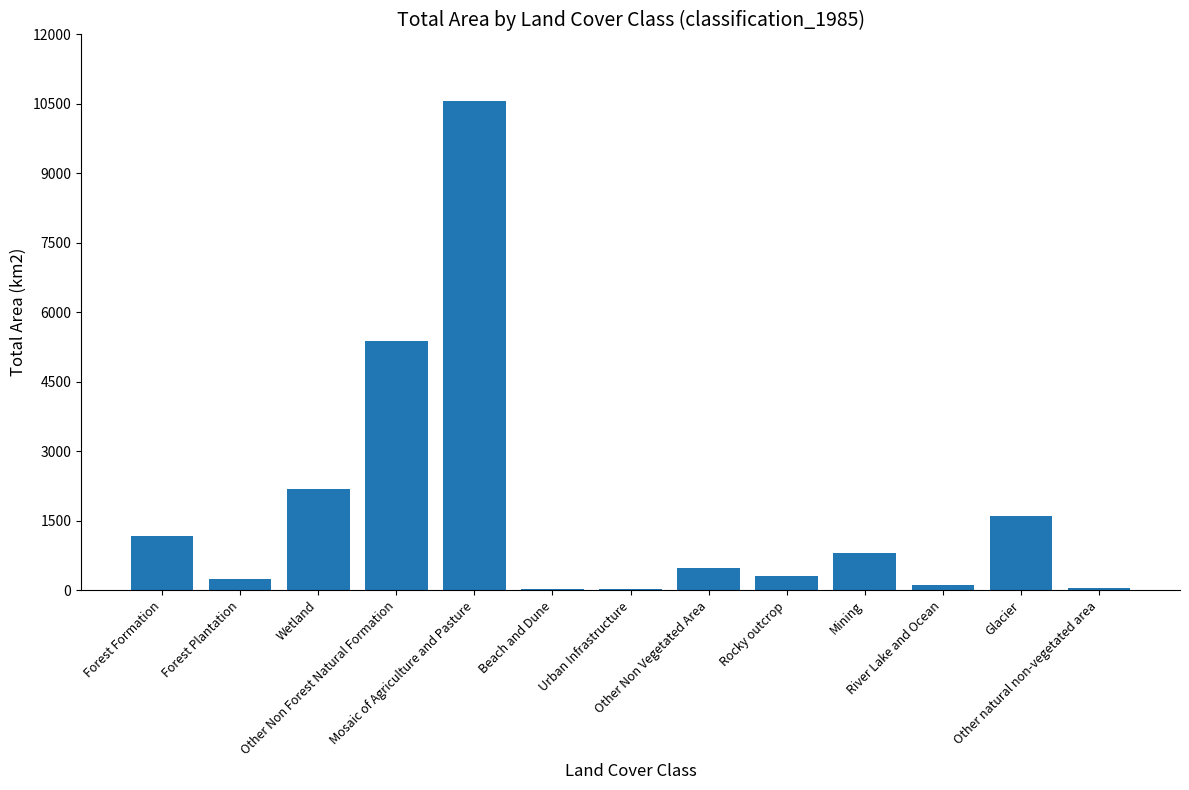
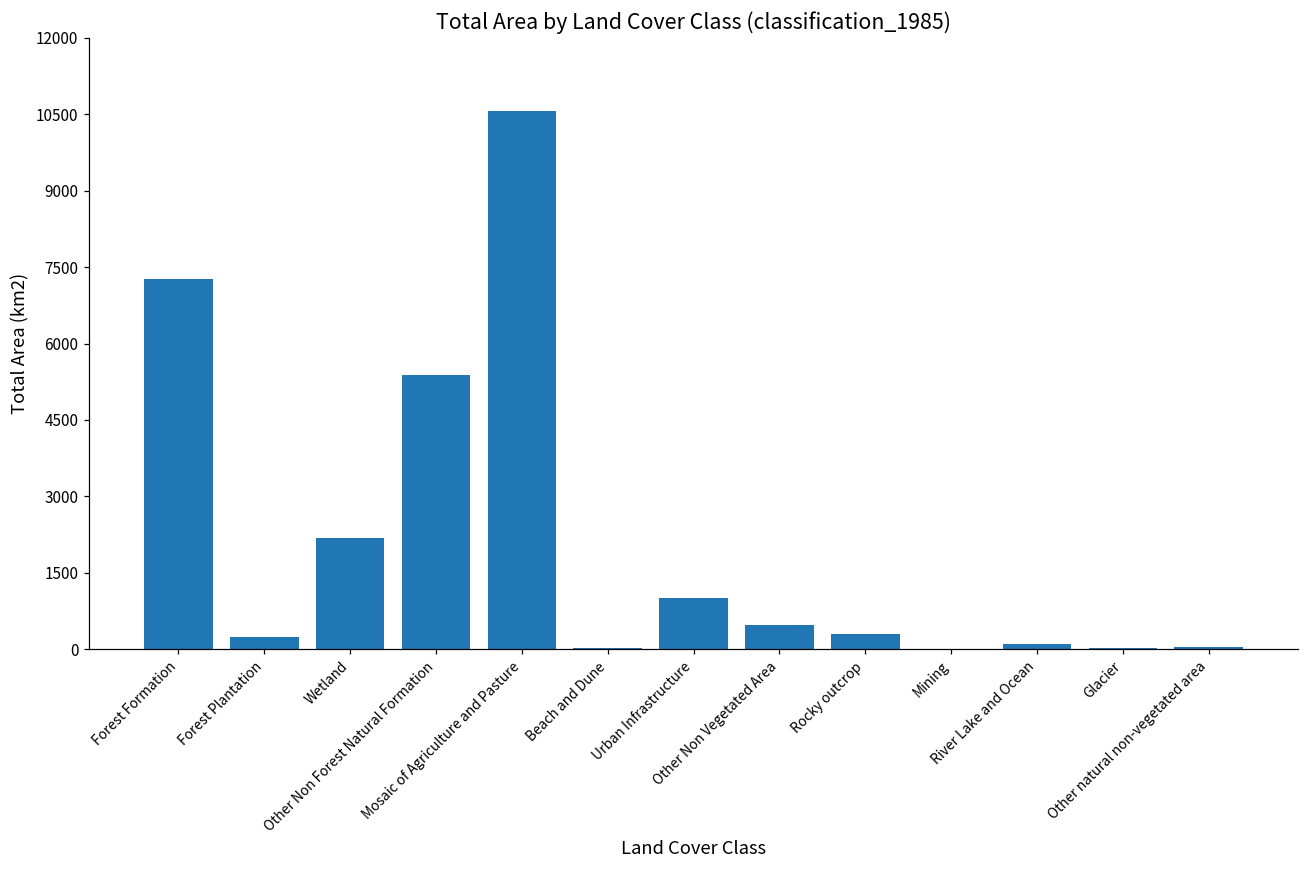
Forest Formation: 1200 -> 7300
Urban Infrastructure: 0 -> 1000
Mining: 800 -> 0
Glacier: 1600 -> 0
